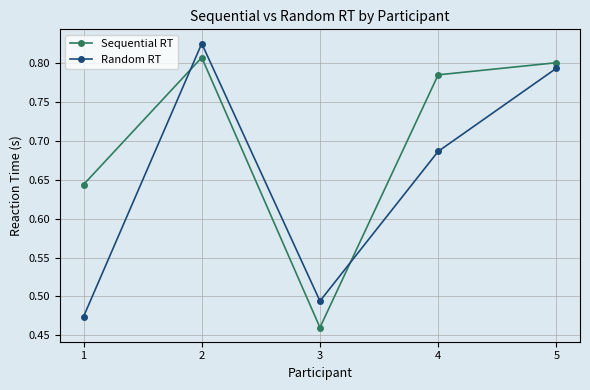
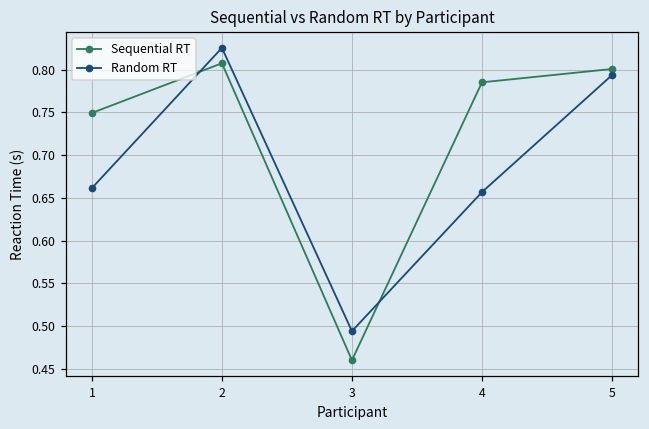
Sequential RT, 1: 0.64 -> 0.75
Random RT, 1: 0.47 -> 0.66
Random RT, 4: 0.69 -> 0.66
